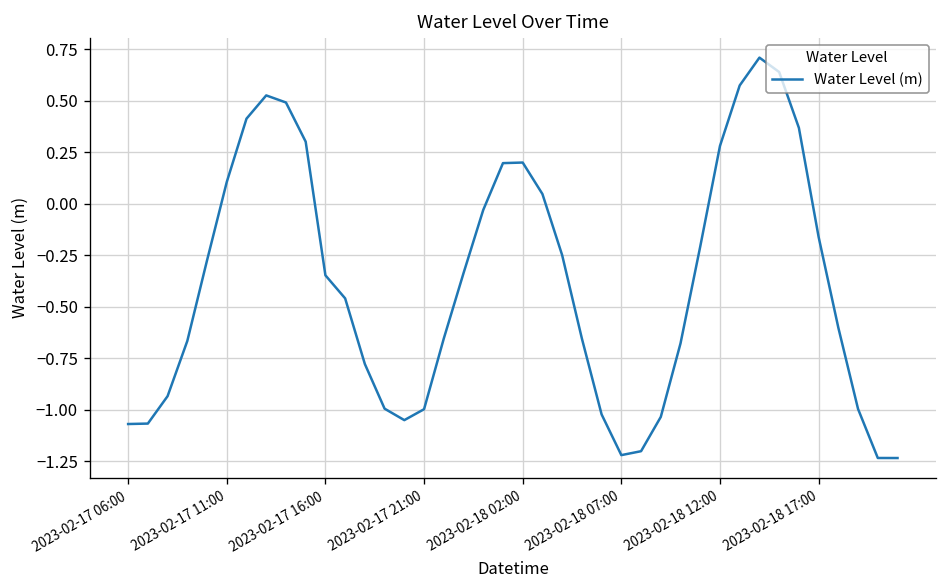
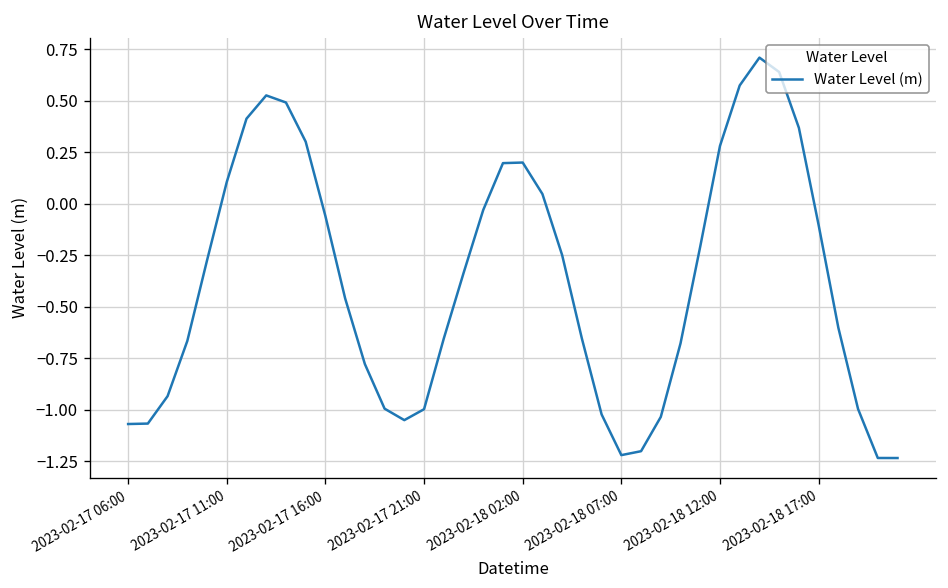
2023-02-17 16:00: -0.35 -> -0.06
2023-02-18 17:00: -0.16 -> -0.10
